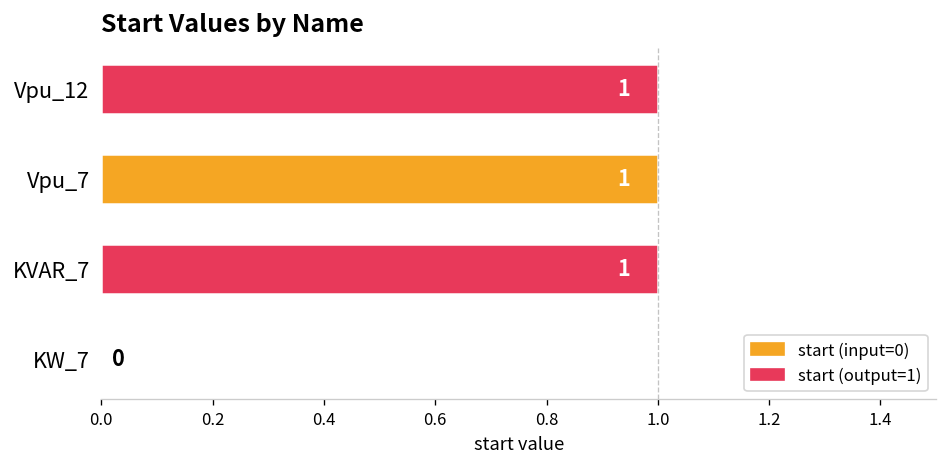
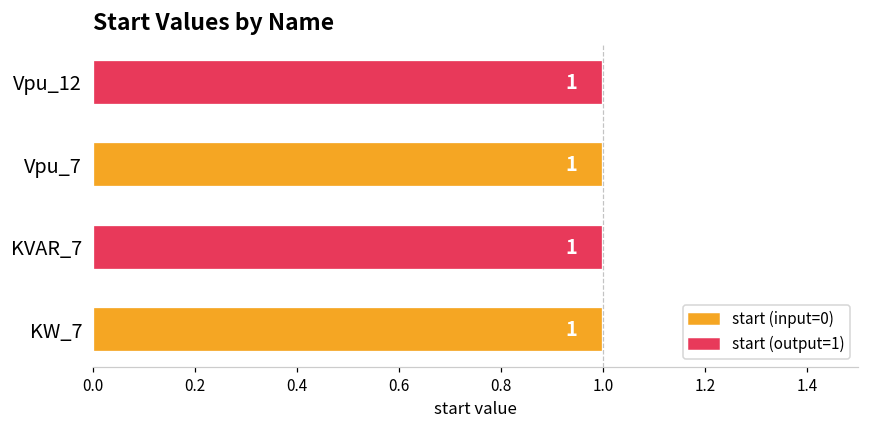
KW_7: 0 -> 1
